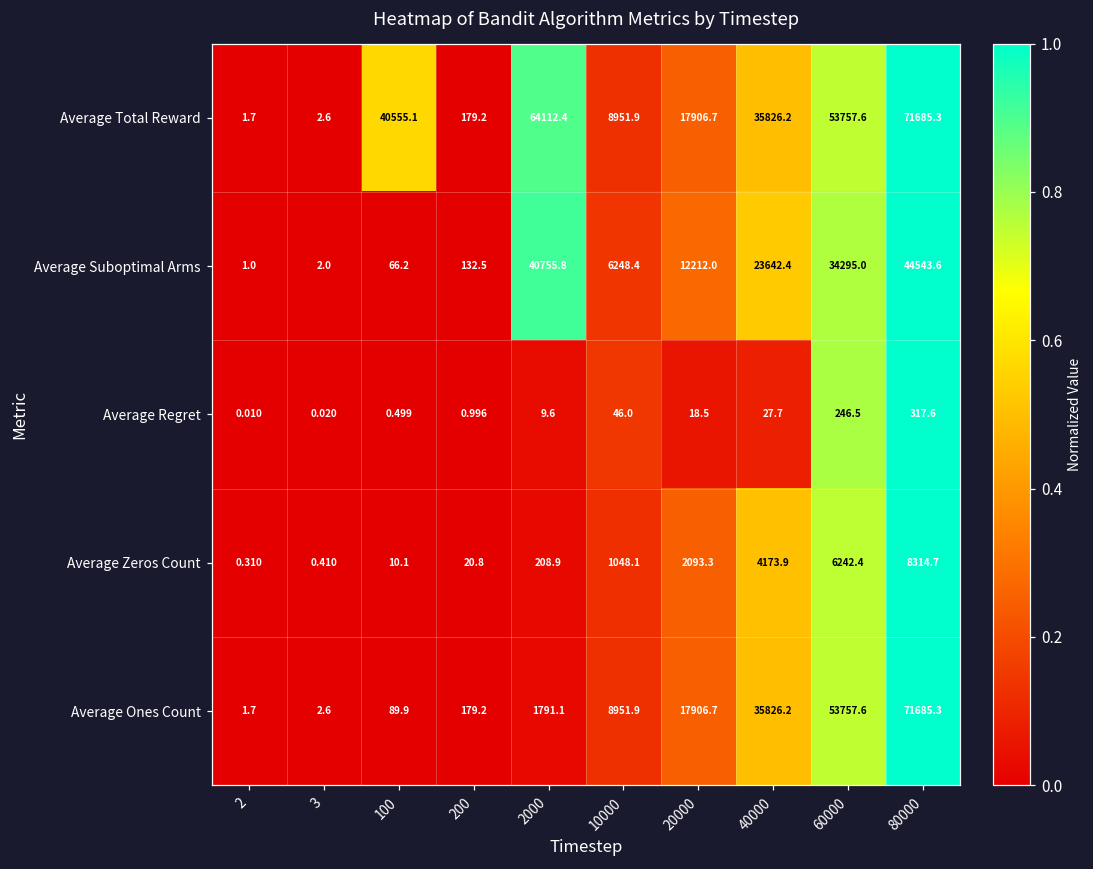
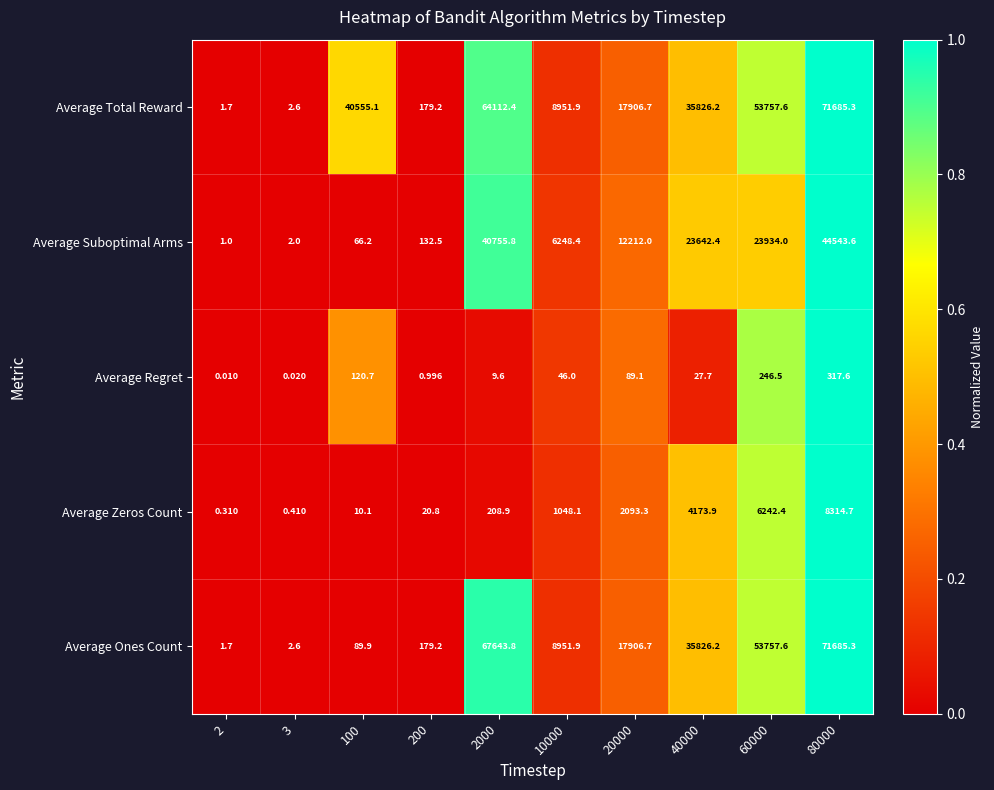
Average Suboptimal Arms, 60000: 34295.0 -> 23934.0
Average Regret, 100: 0.499 -> 120.7
Average Regret, 20000: 18.5 -> 89.1
Average Ones Count, 2000: 1791.1 -> 67643.8
